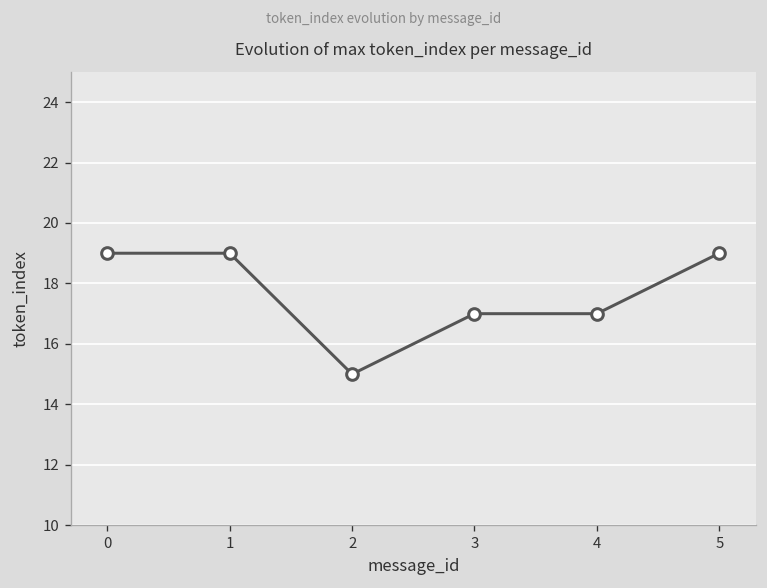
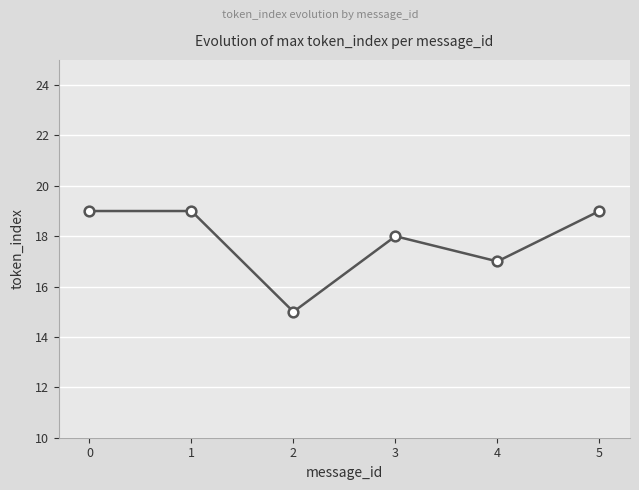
3: 17 -> 18
